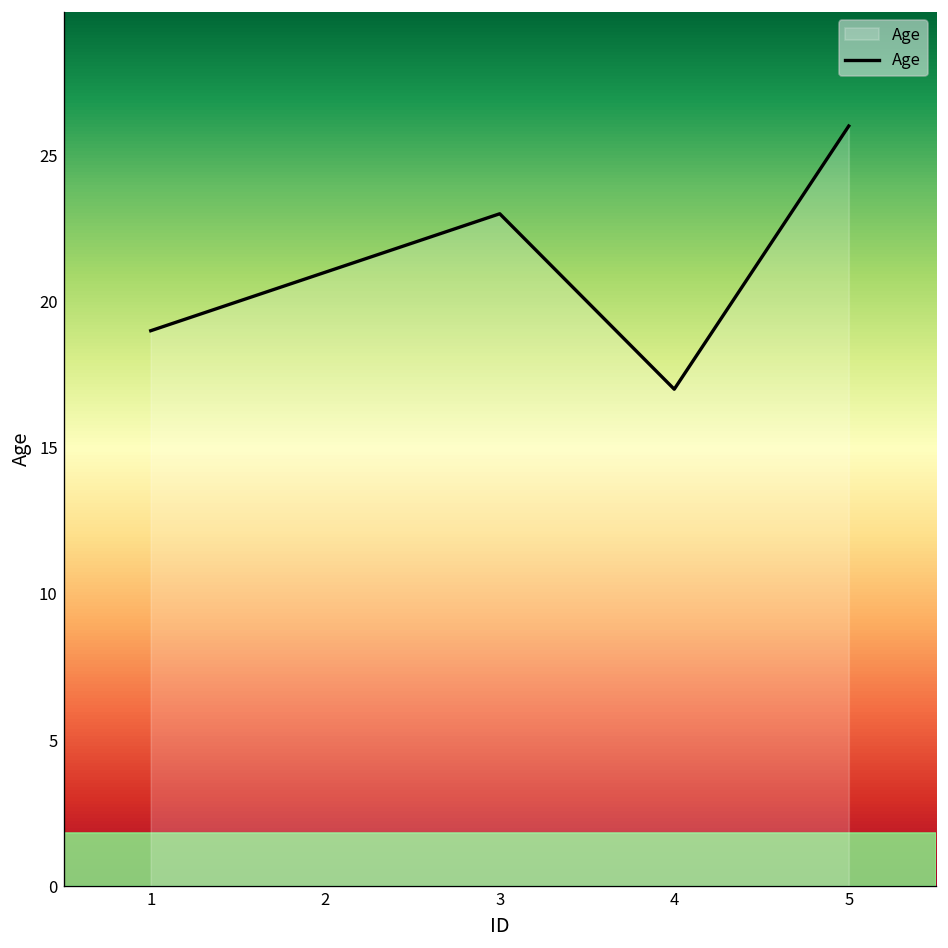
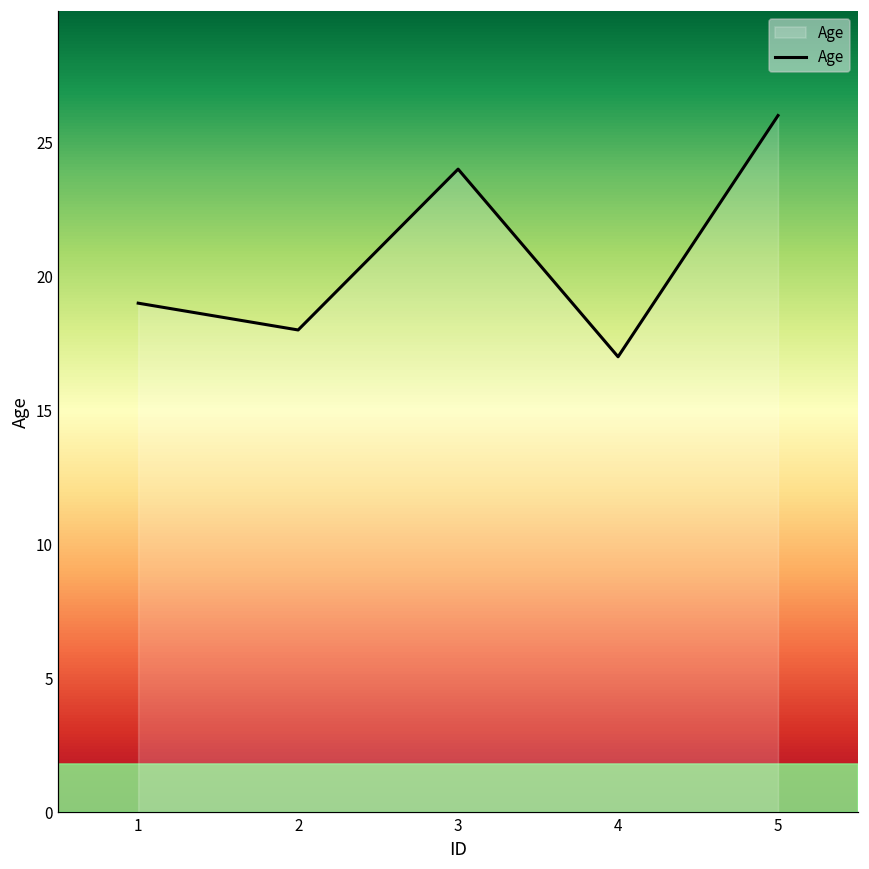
2: 21 -> 18
3: 23 -> 24
